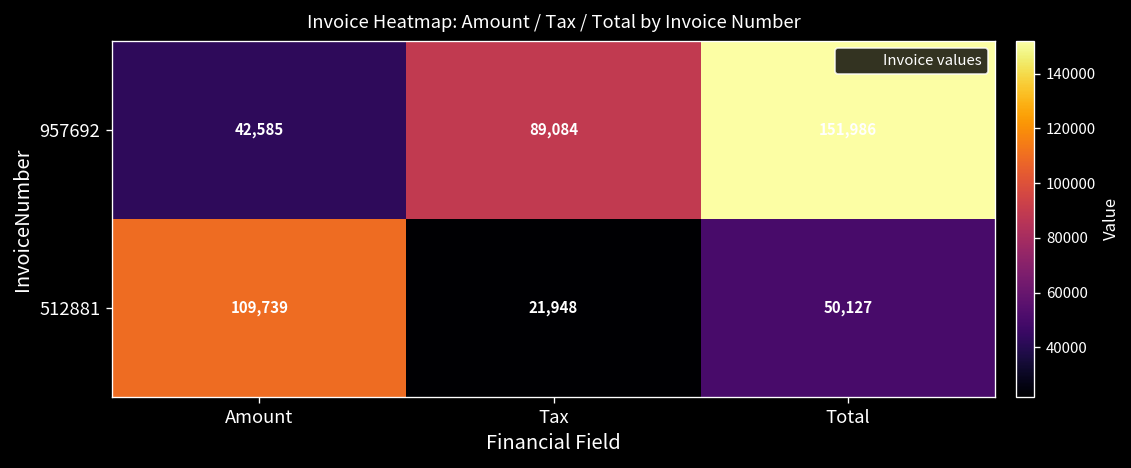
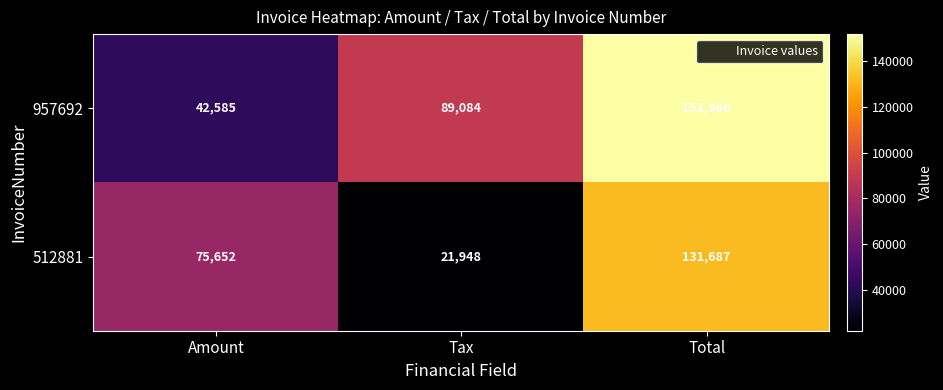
512881, Amount: 109,739 -> 75,652
512881, Total: 50,127 -> 131,687
